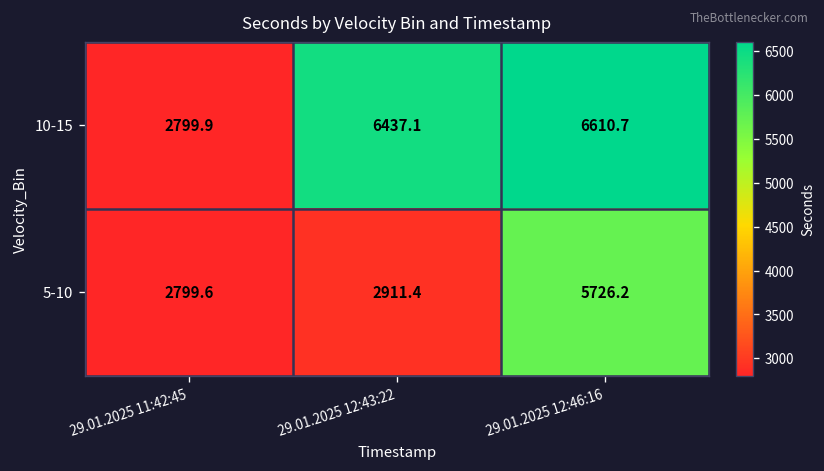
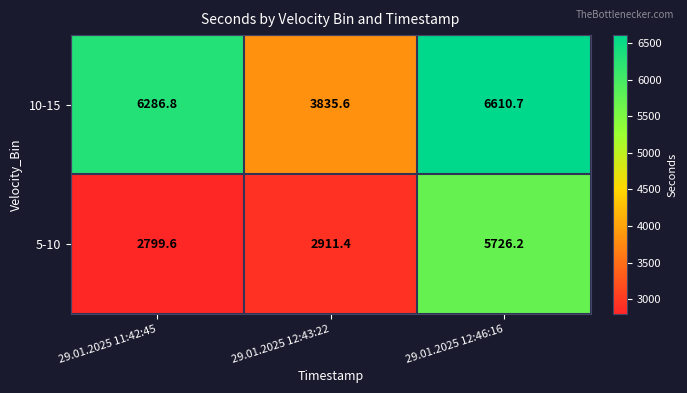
10-15, 29.01.2025 11:42:45: 2799.9 -> 6286.8
10-15, 29.01.2025 12:43:22: 6437.1 -> 3835.6
